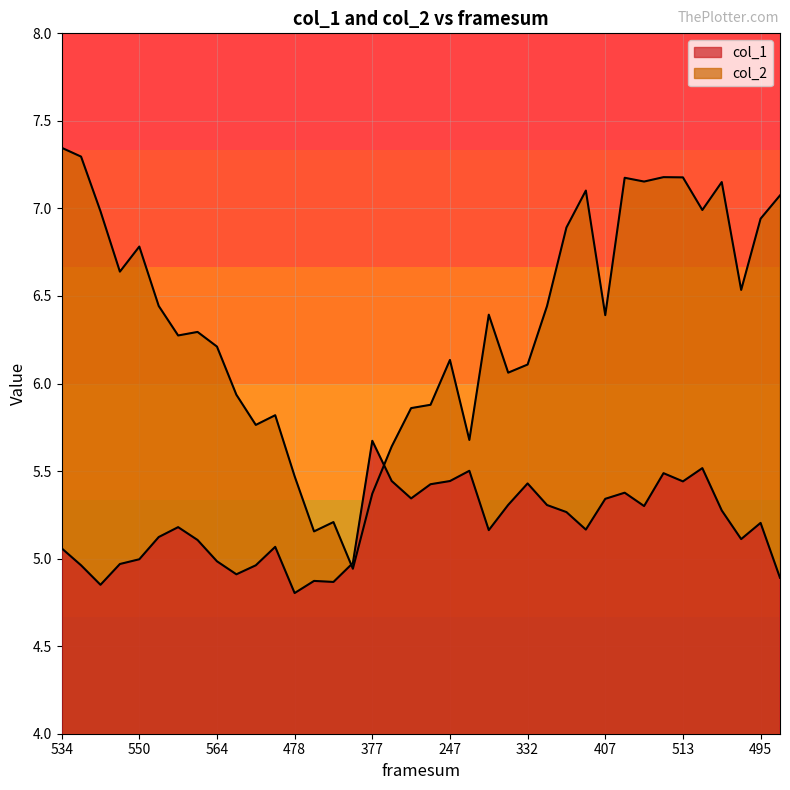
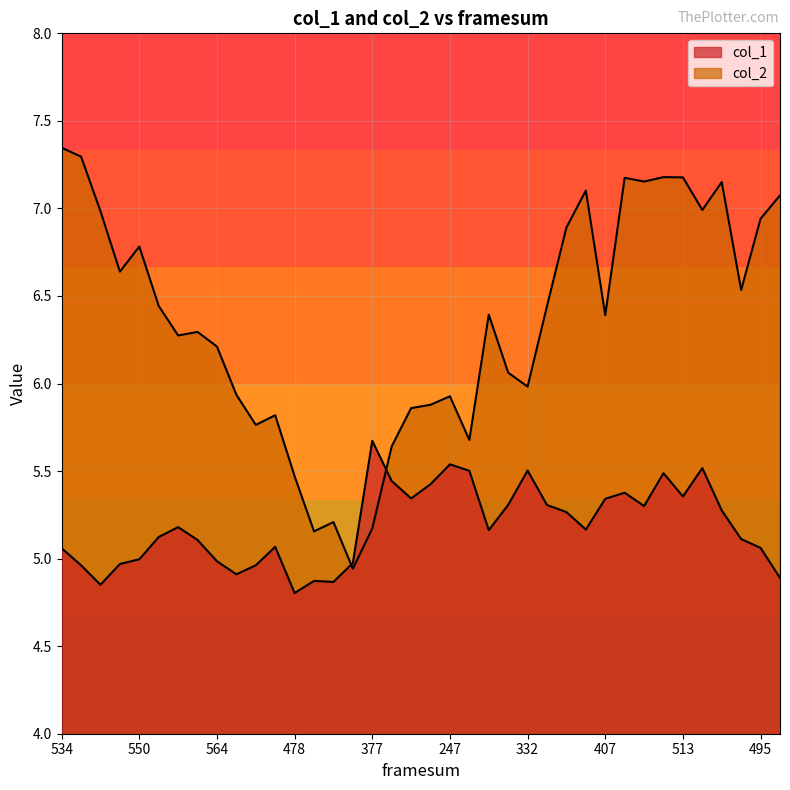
col_2, 377: 5.37 -> 5.17
col_1, 247: 5.44 -> 5.54
col_2, 247: 6.13 -> 5.93
col_1, 332: 5.43 -> 5.50
col_2, 332: 6.11 -> 5.98
col_1, 513: 5.44 -> 5.35
col_1, 495: 5.20 -> 5.06
